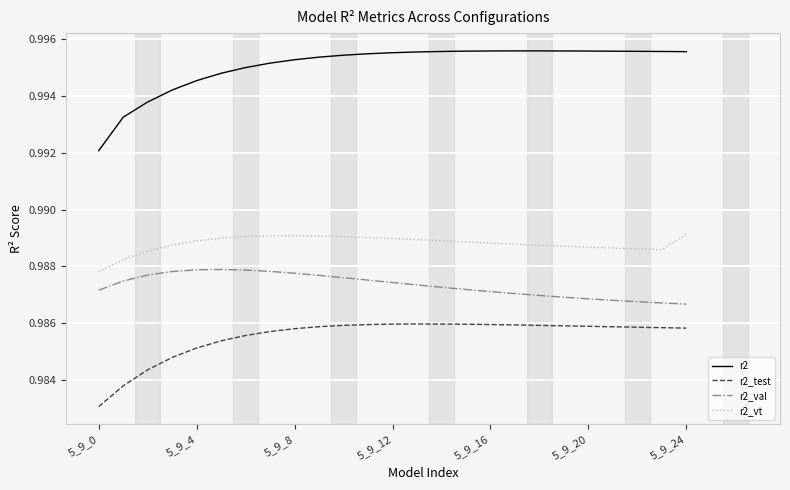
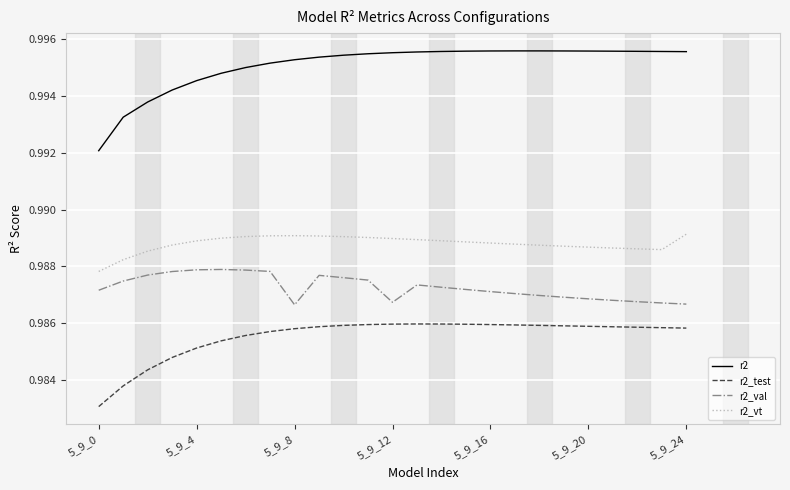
r2_val, 5_9_8: 0.9878 -> 0.9867
r2_val, 5_9_12: 0.9874 -> 0.9867
